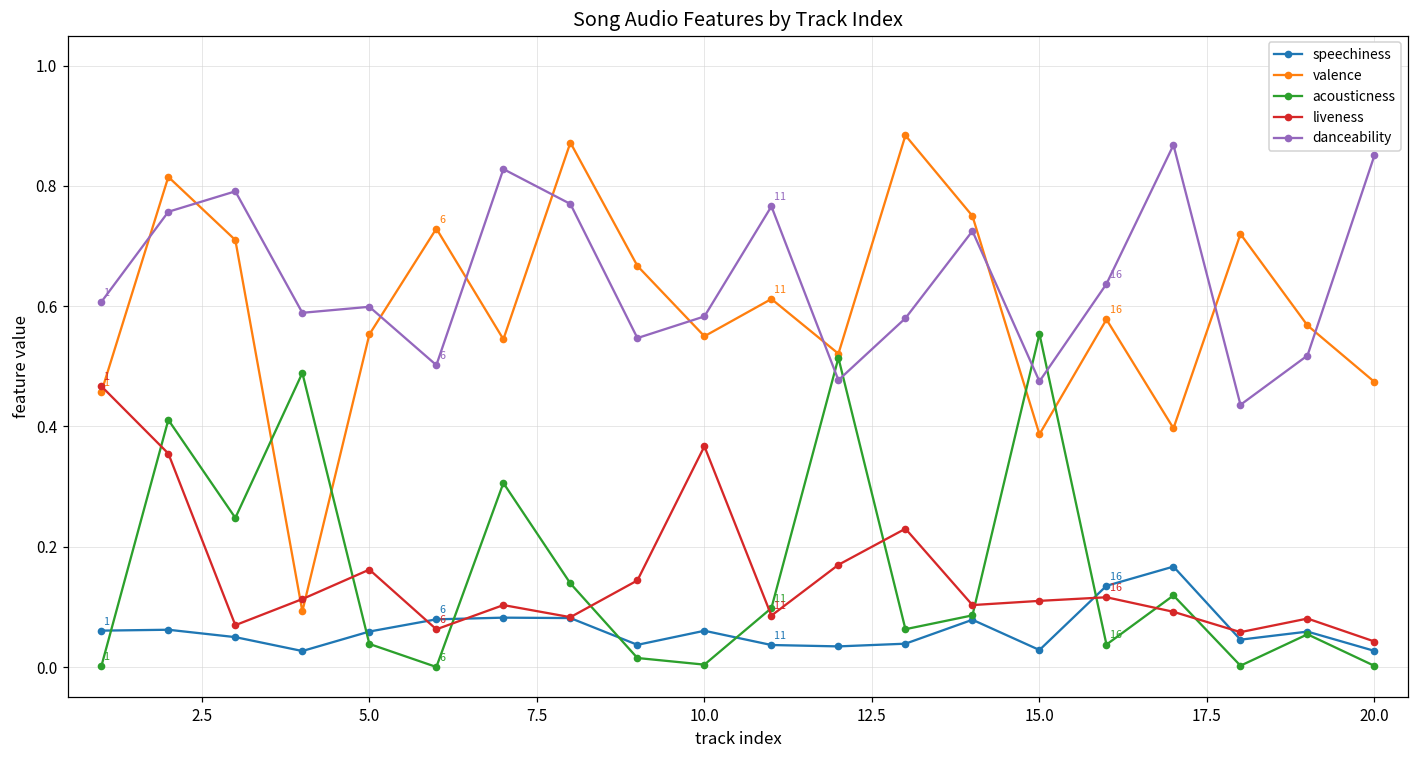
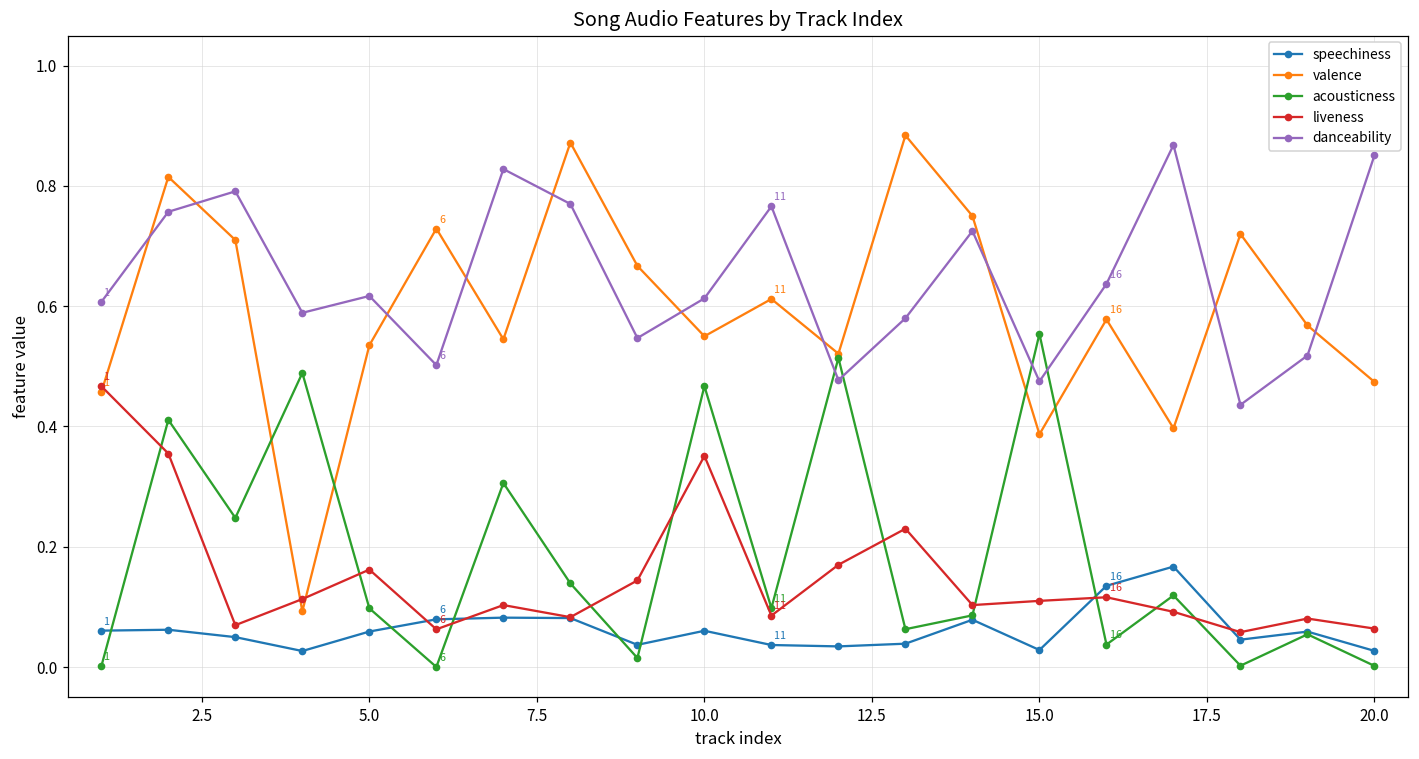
valence, 5.0: 0.55 -> 0.54
acousticness, 5.0: 0.04 -> 0.10
danceability, 5.0: 0.60 -> 0.62
acousticness, 10.0: 0.00 -> 0.47
liveness, 10.0: 0.37 -> 0.35
danceability, 10.0: 0.58 -> 0.61
liveness, 20.0: 0.04 -> 0.06
